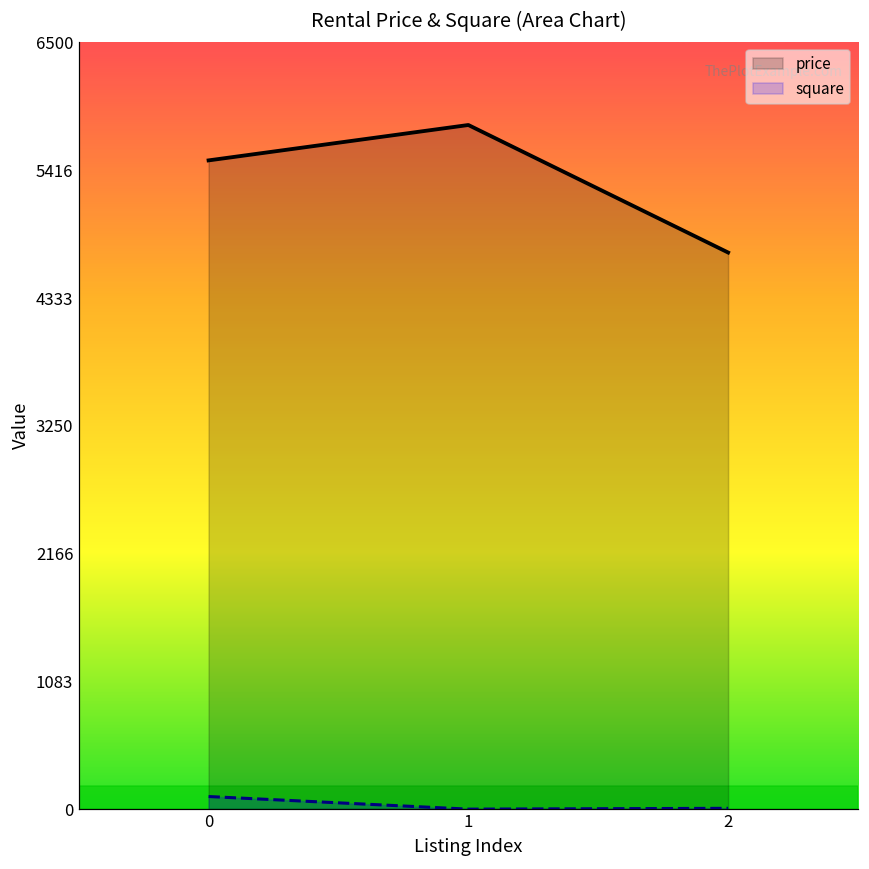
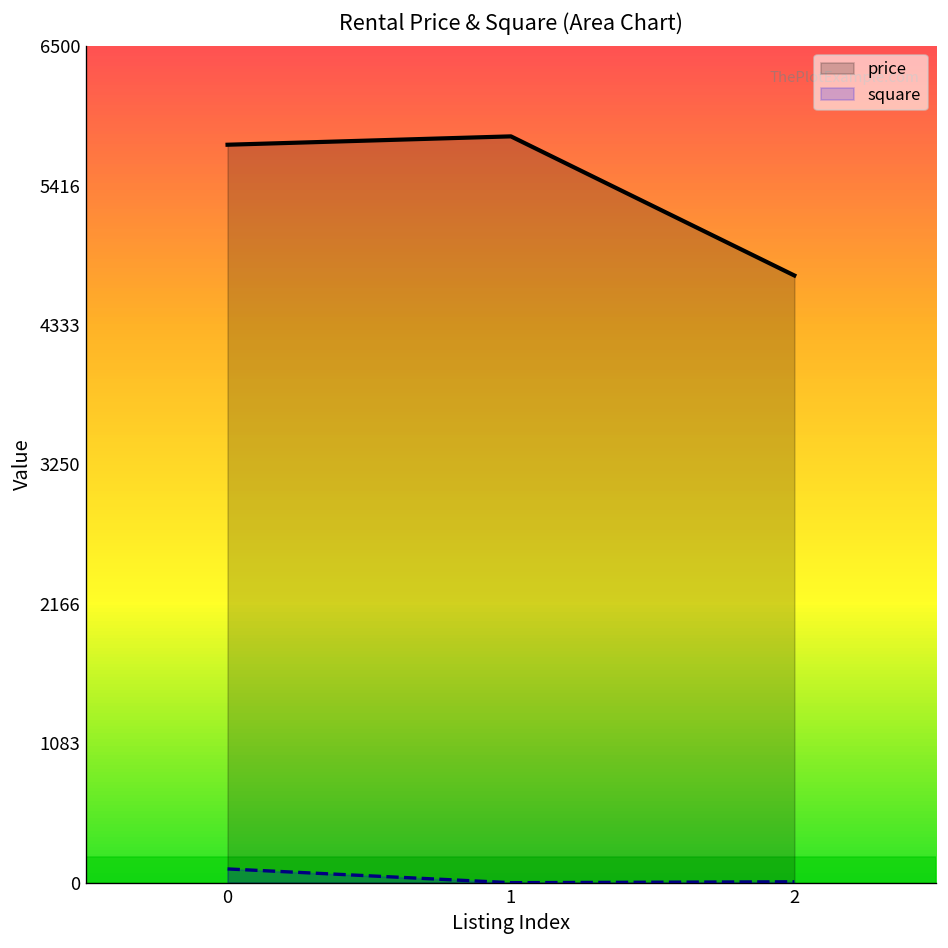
price, 0: 5500 -> 5740
